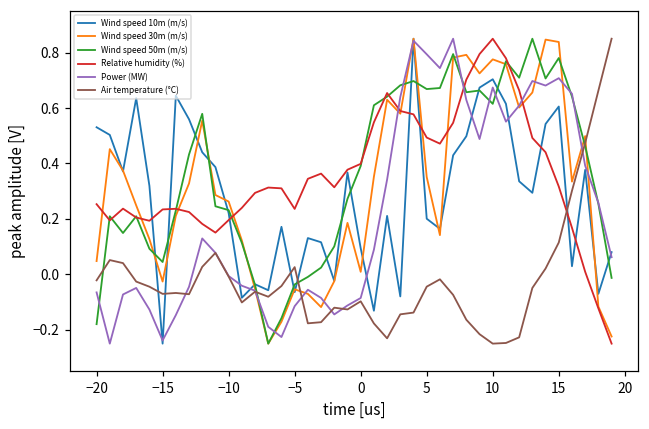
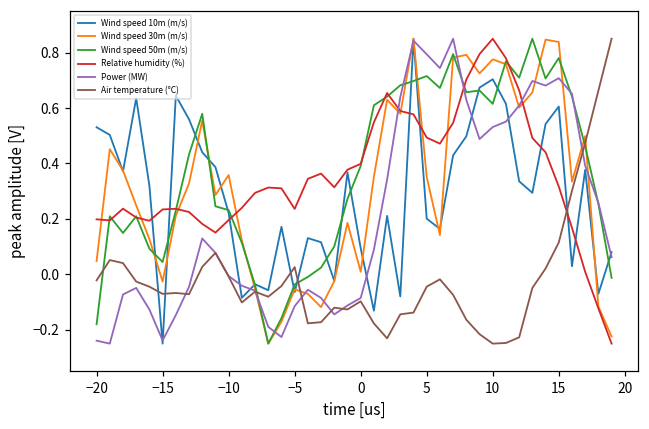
Relative humidity (%), −20: 0.25 -> 0.20
Power (MW), −20: -0.07 -> -0.24
Wind speed 30m (m/s), −10: 0.26 -> 0.36
Wind speed 50m (m/s), 5: 0.67 -> 0.72
Power (MW), 10: 0.67 -> 0.53
